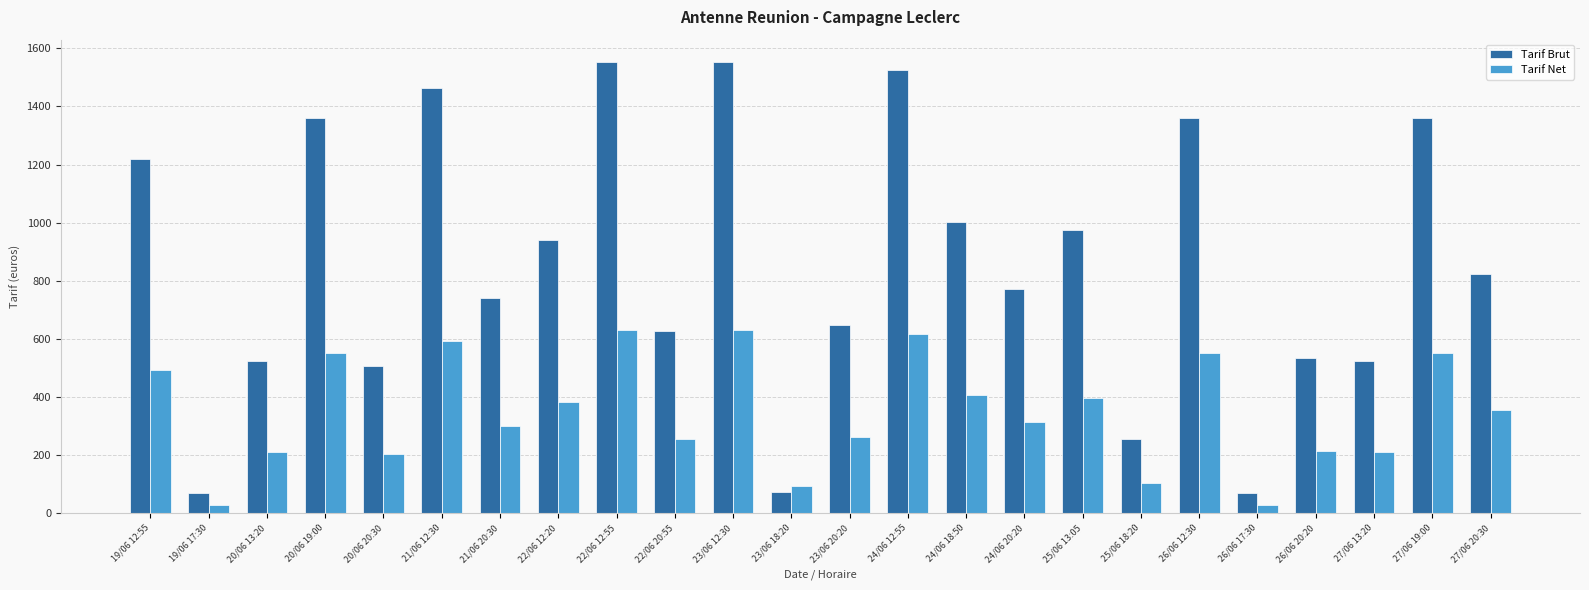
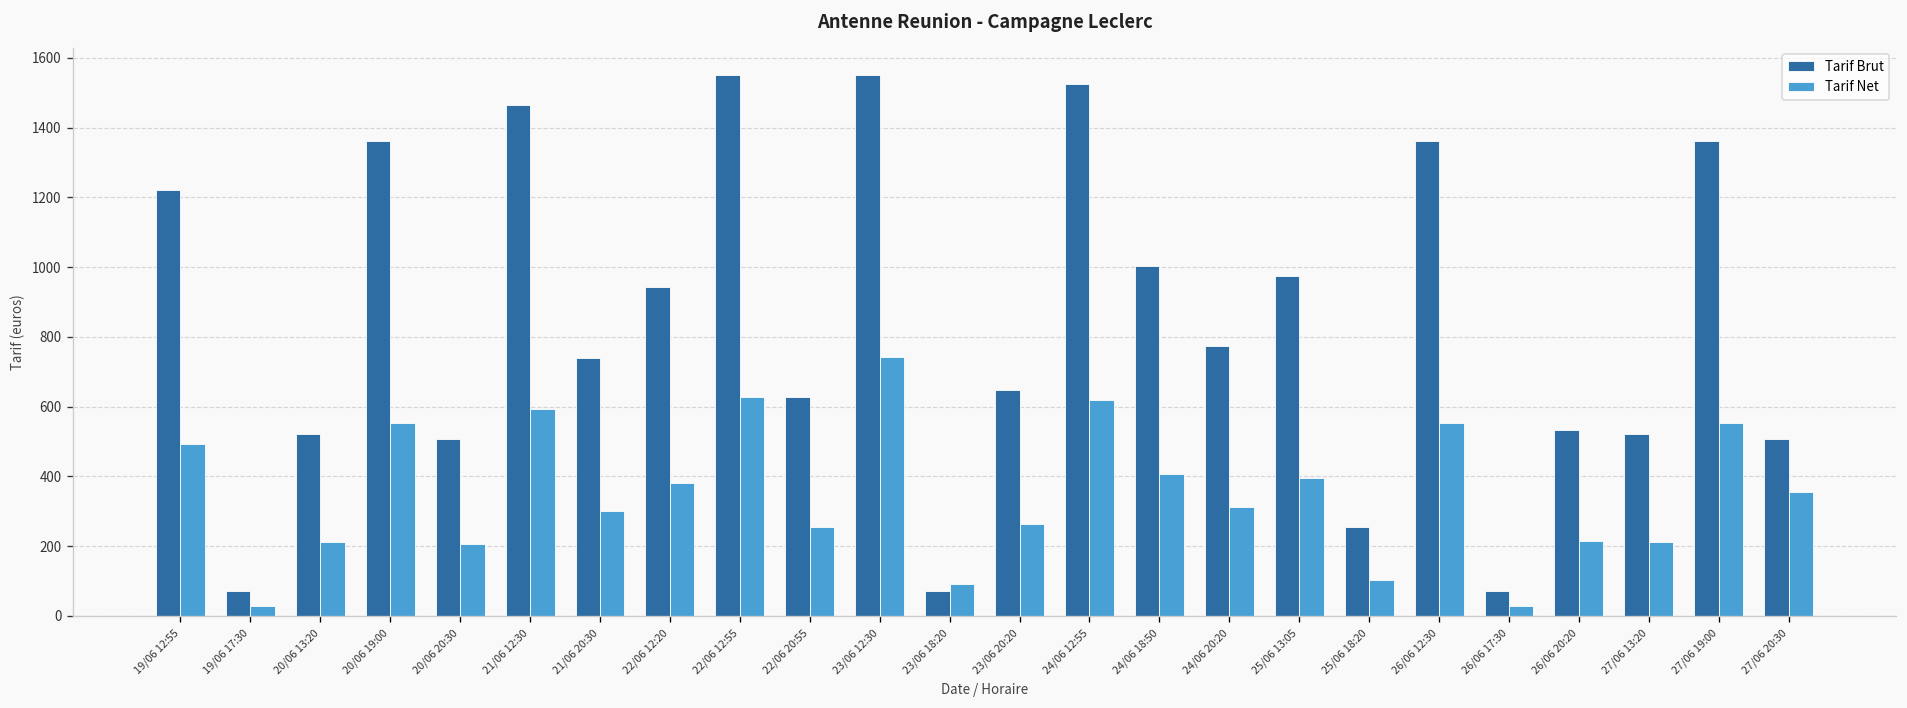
Tarif Net, 23/06 12:30: 630 -> 740
Tarif Brut, 27/06 20:30: 820 -> 510
